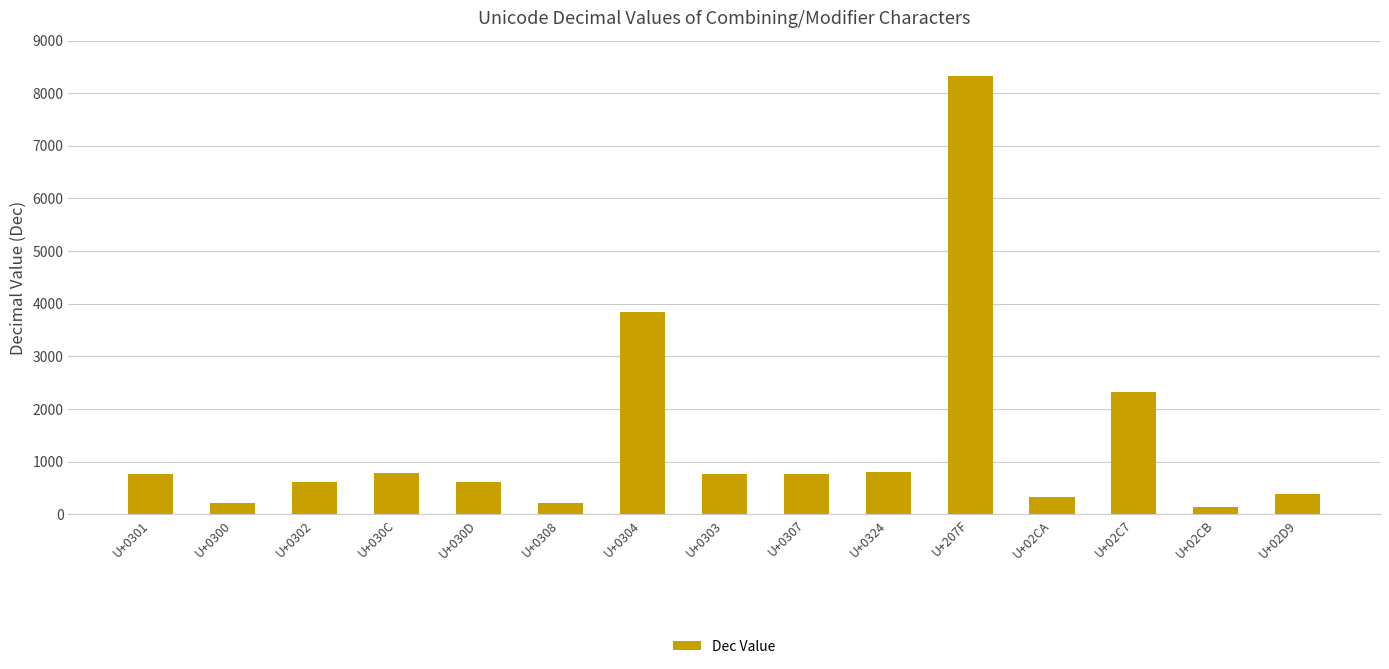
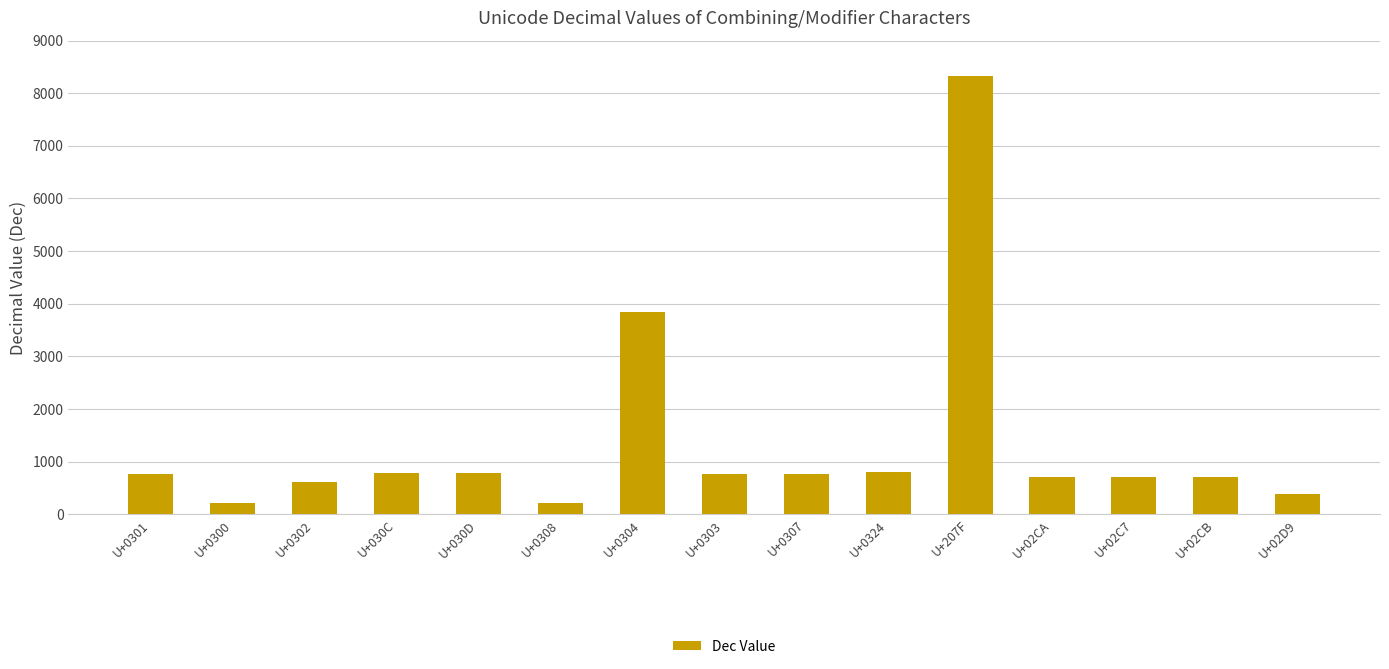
U+030D: 600 -> 800
U+02CA: 300 -> 700
U+02C7: 2300 -> 700
U+02CB: 100 -> 700
